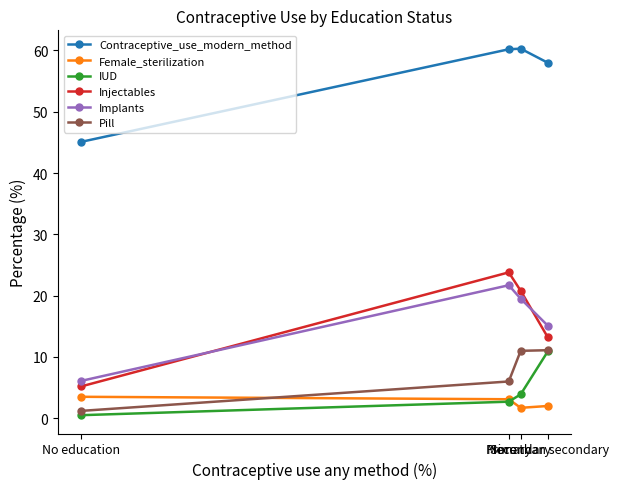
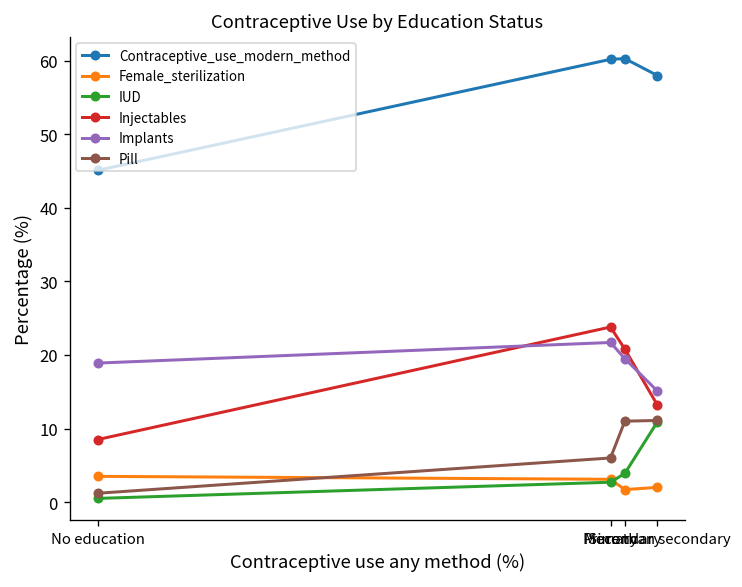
Injectables, No education: 5 -> 9
Implants, No education: 6 -> 19
